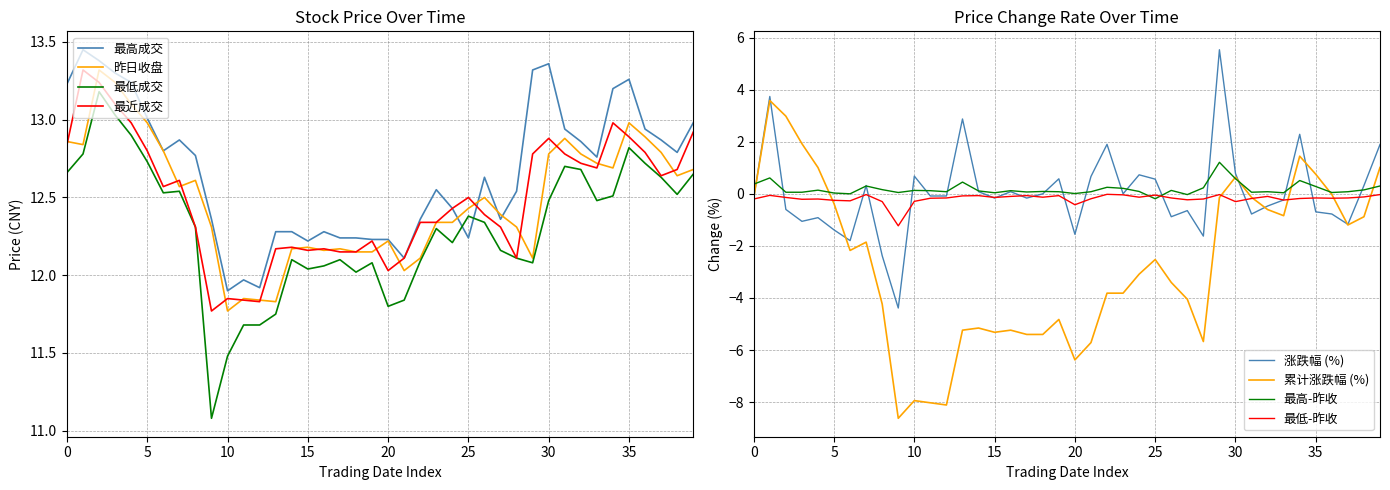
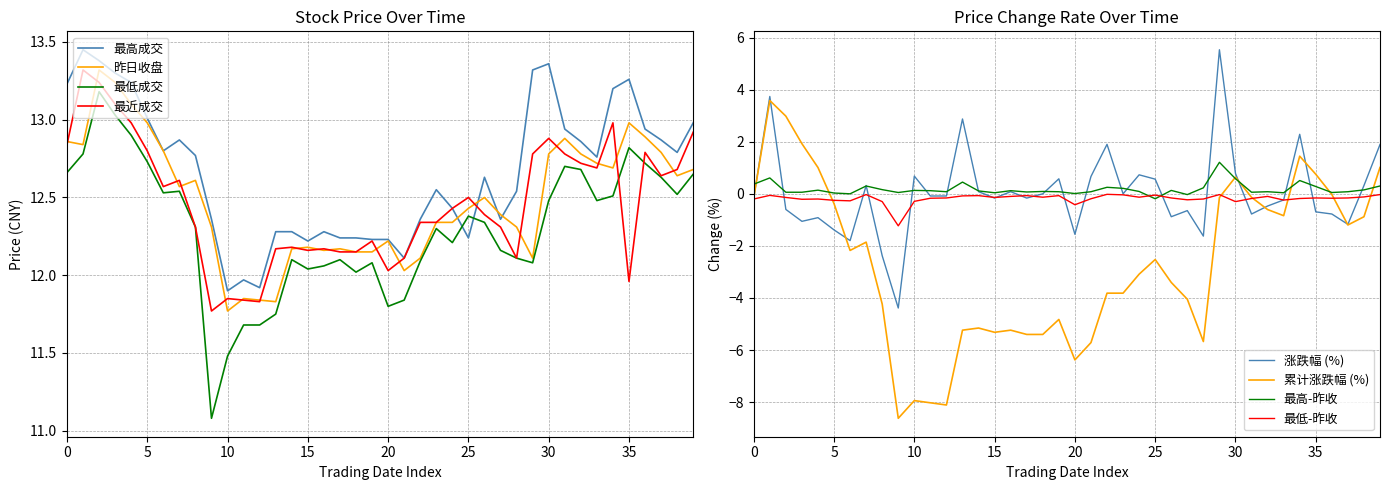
Stock Price Over Time, 最近成交, 35: 12.89 -> 11.96
